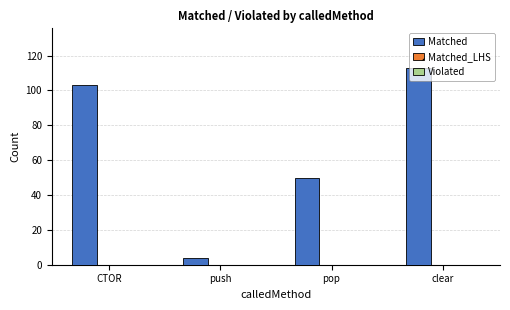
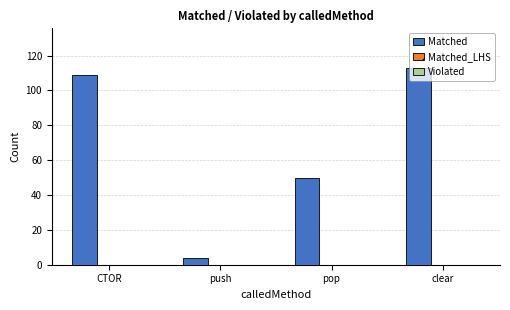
Matched, CTOR: 103 -> 109
